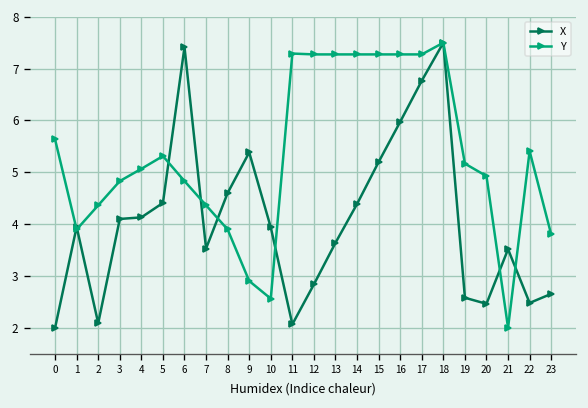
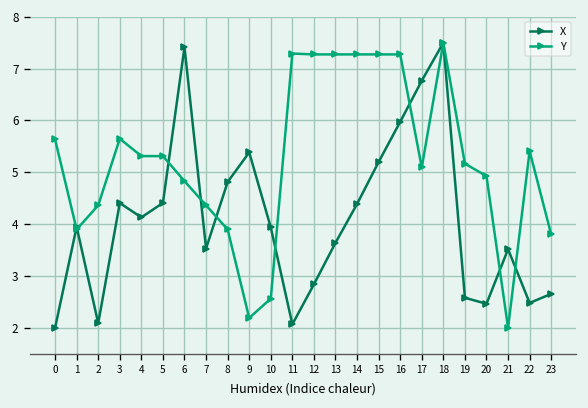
X, 3: 4.1 -> 4.4
Y, 3: 4.8 -> 5.6
Y, 4: 5.1 -> 5.3
X, 8: 4.6 -> 4.8
Y, 9: 2.9 -> 2.2
Y, 17: 7.3 -> 5.1
